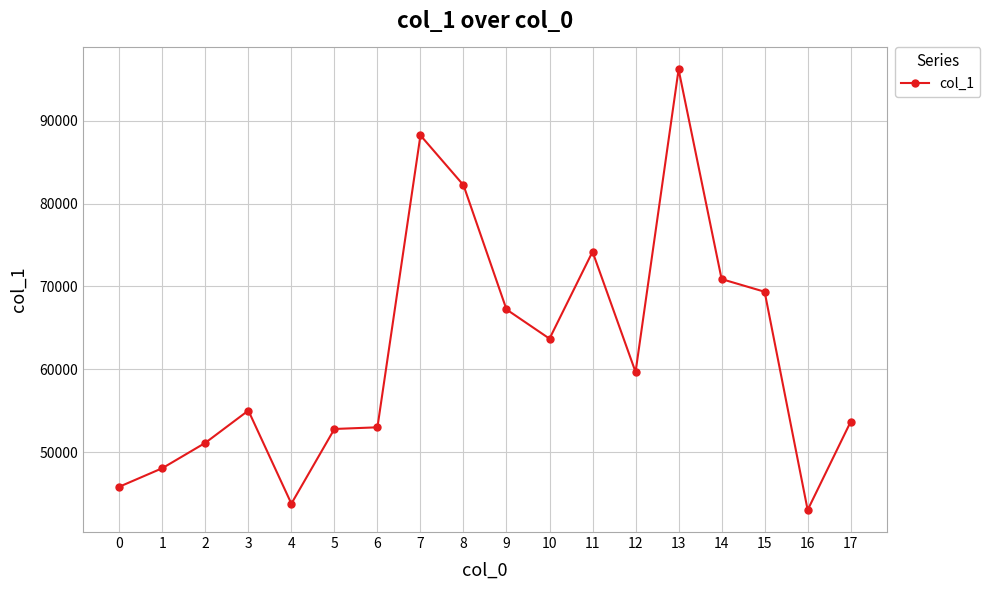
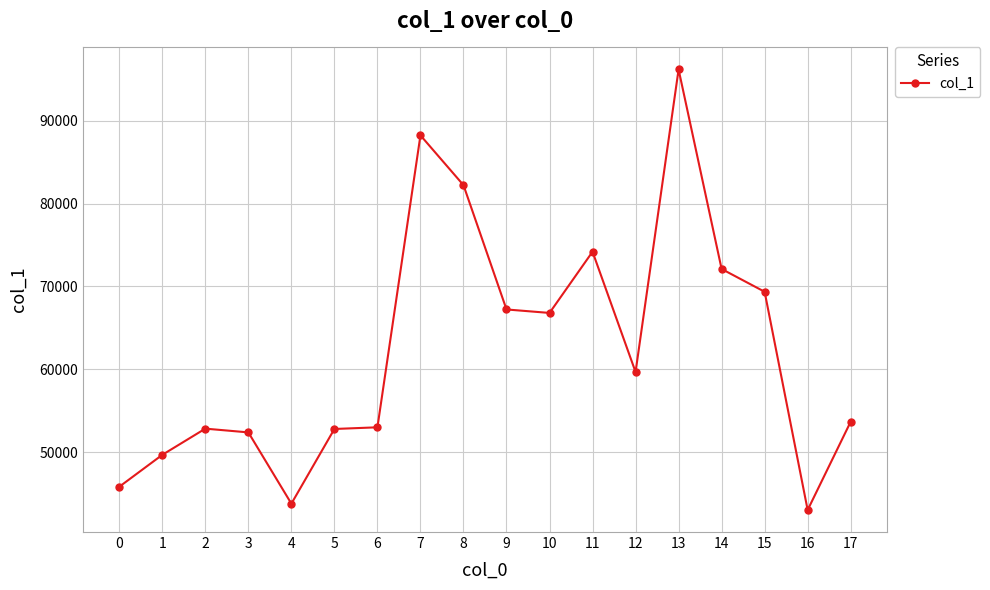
1: 48000 -> 50000
2: 51000 -> 53000
3: 55000 -> 52000
10: 64000 -> 67000
14: 71000 -> 72000
